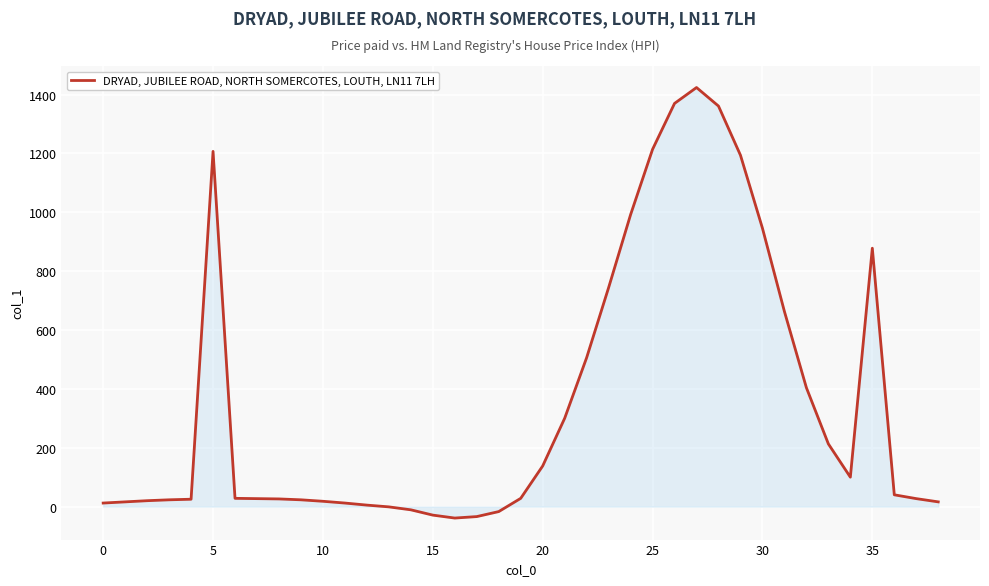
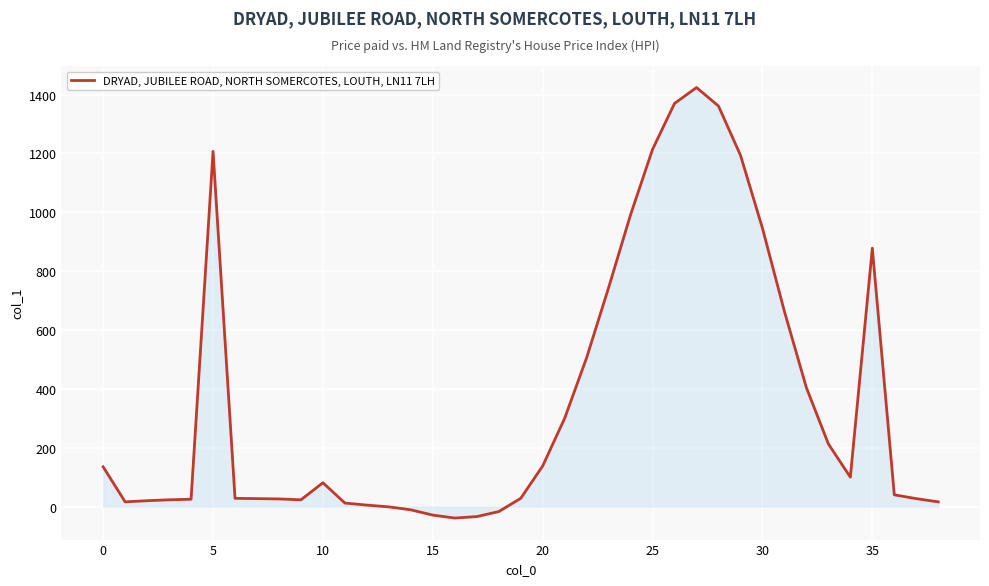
DRYAD, JUBILEE ROAD, NORTH SOMERCOTES, LOUTH, LN11 7LH, 0: 10 -> 140
DRYAD, JUBILEE ROAD, NORTH SOMERCOTES, LOUTH, LN11 7LH, 10: 20 -> 80
